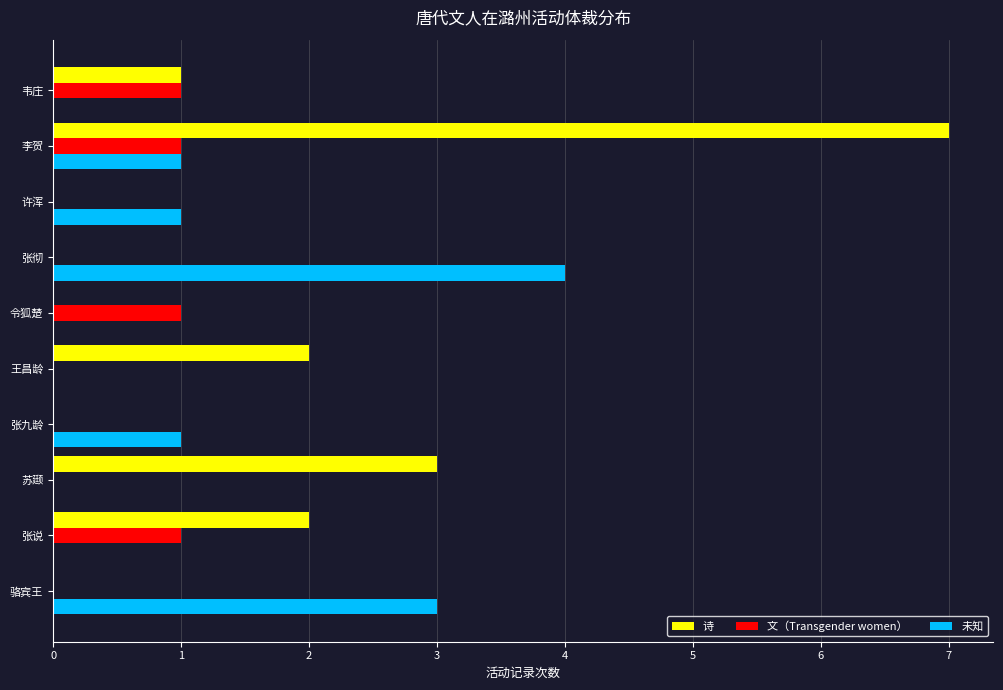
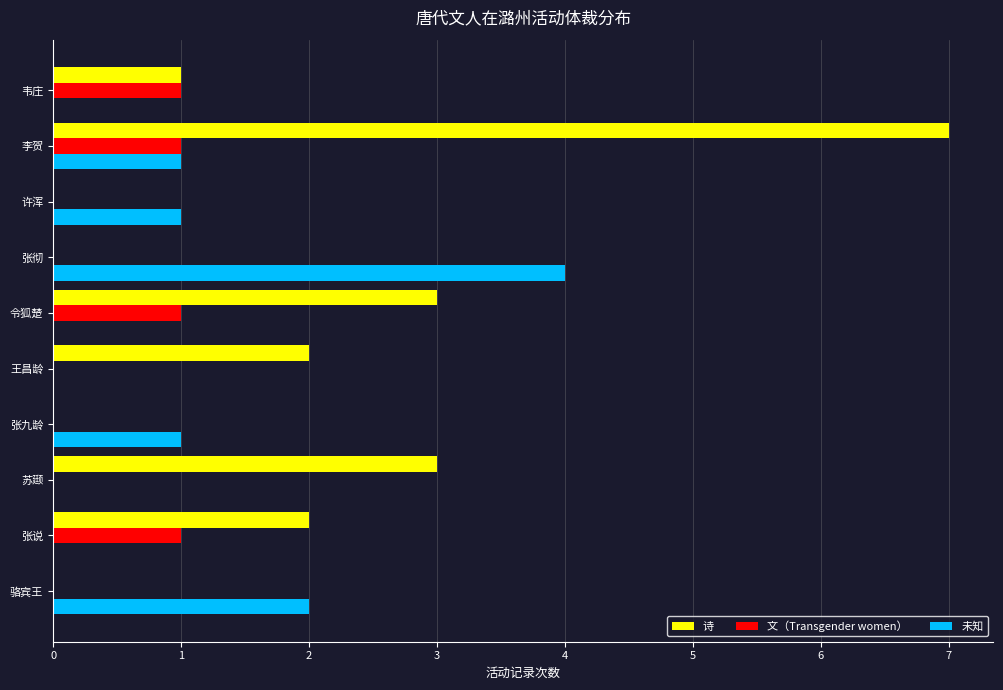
诗, 令狐楚: 0 -> 3
未知, 骆宾王: 3 -> 2
